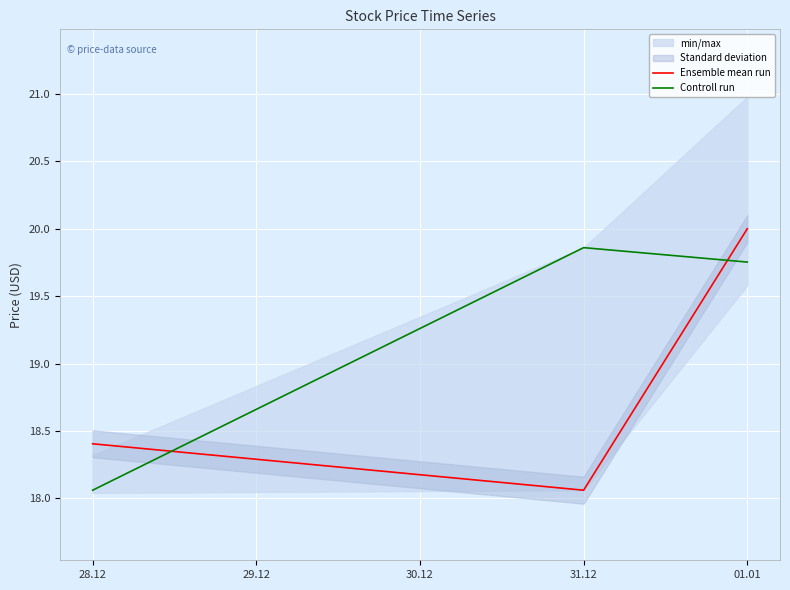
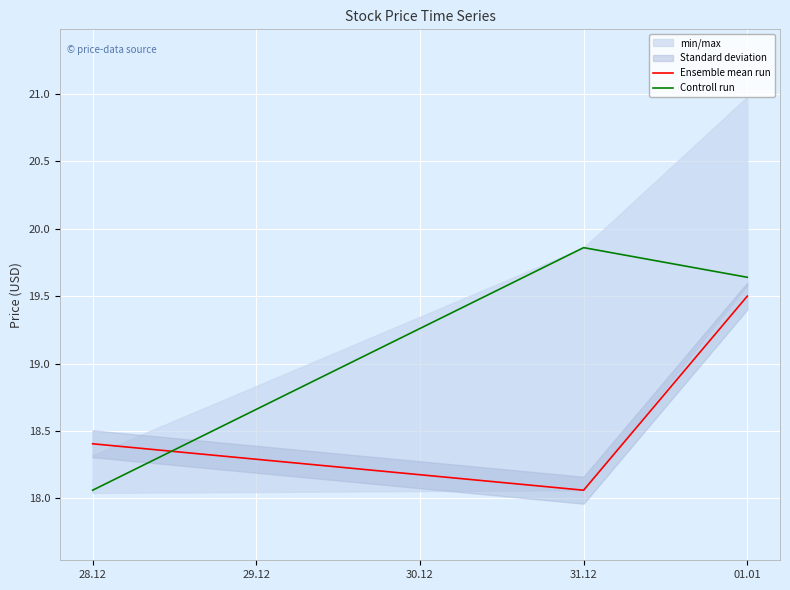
Ensemble mean run, 01.01: 20.0 -> 19.5
Controll run, 01.01: 19.75 -> 19.64
